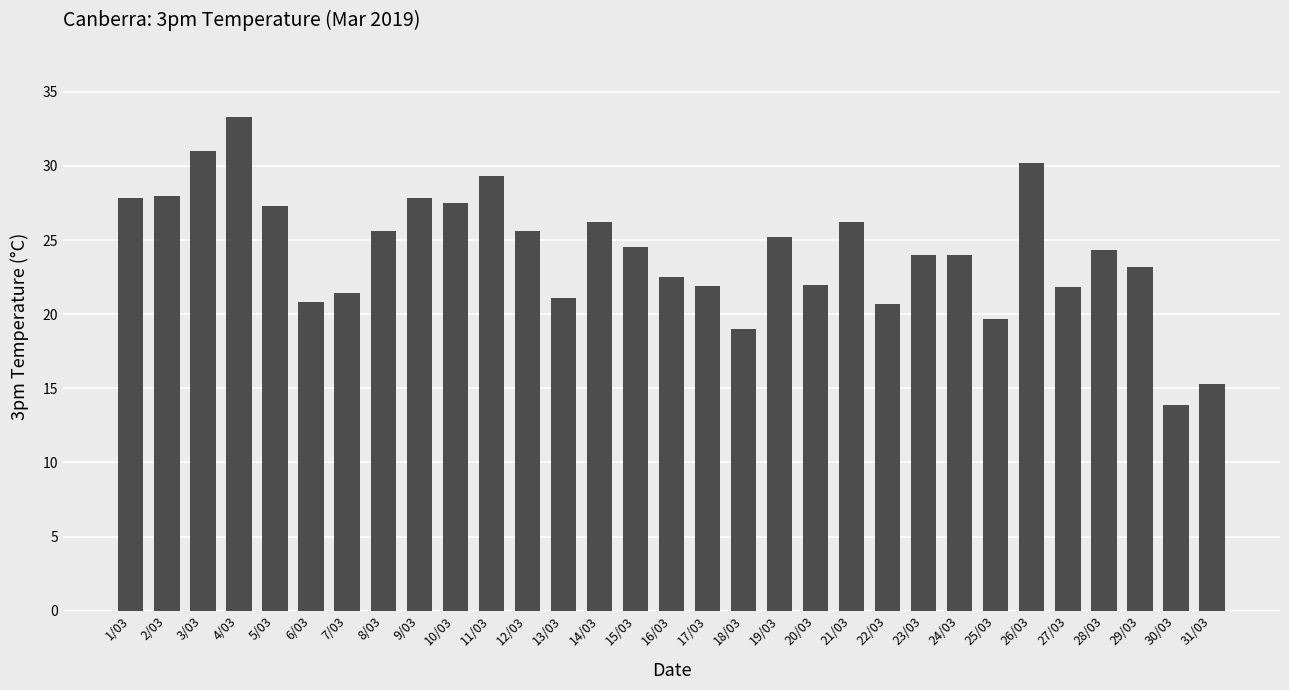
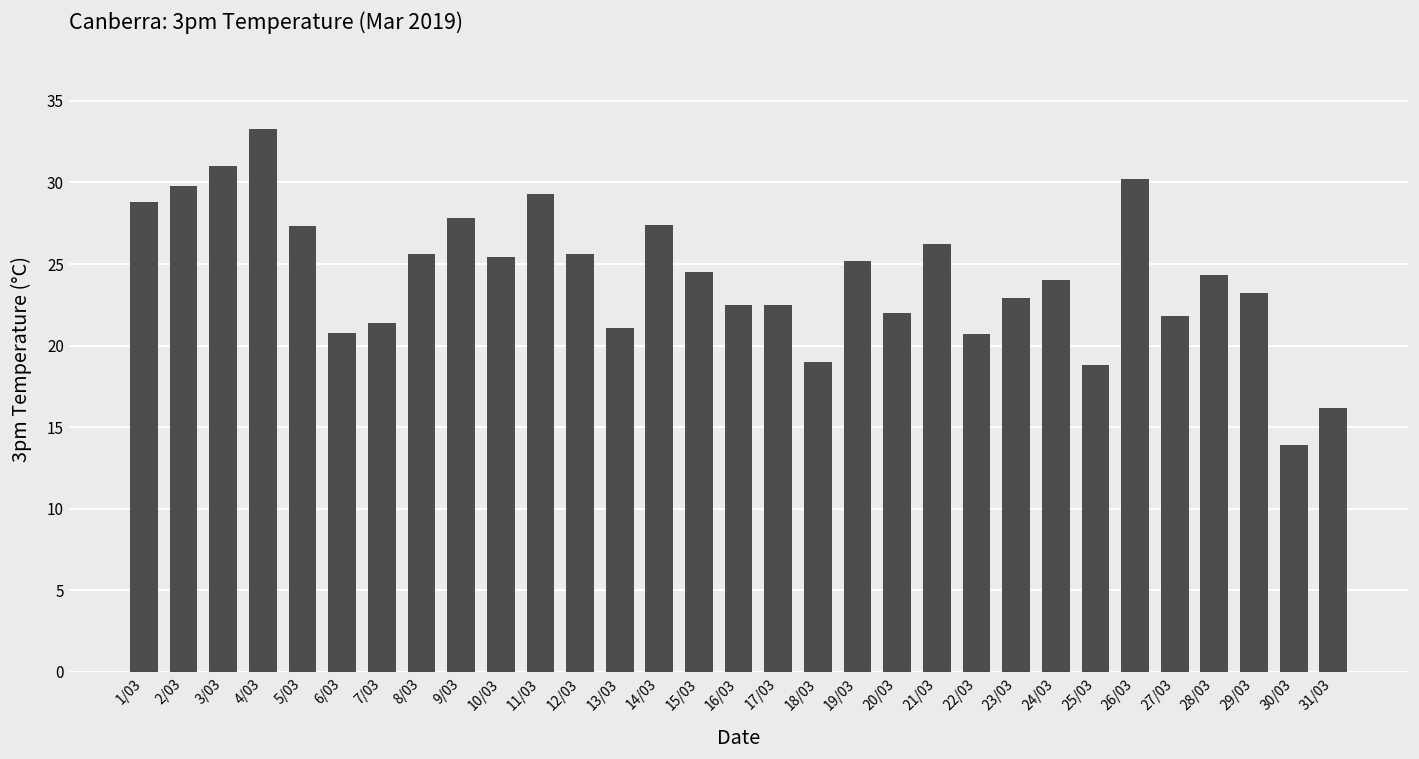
1/03: 27.8 -> 28.8
2/03: 28.0 -> 29.8
10/03: 27.5 -> 25.4
14/03: 26.2 -> 27.4
17/03: 21.9 -> 22.5
23/03: 24.0 -> 22.9
25/03: 19.7 -> 18.8
31/03: 15.3 -> 16.2
